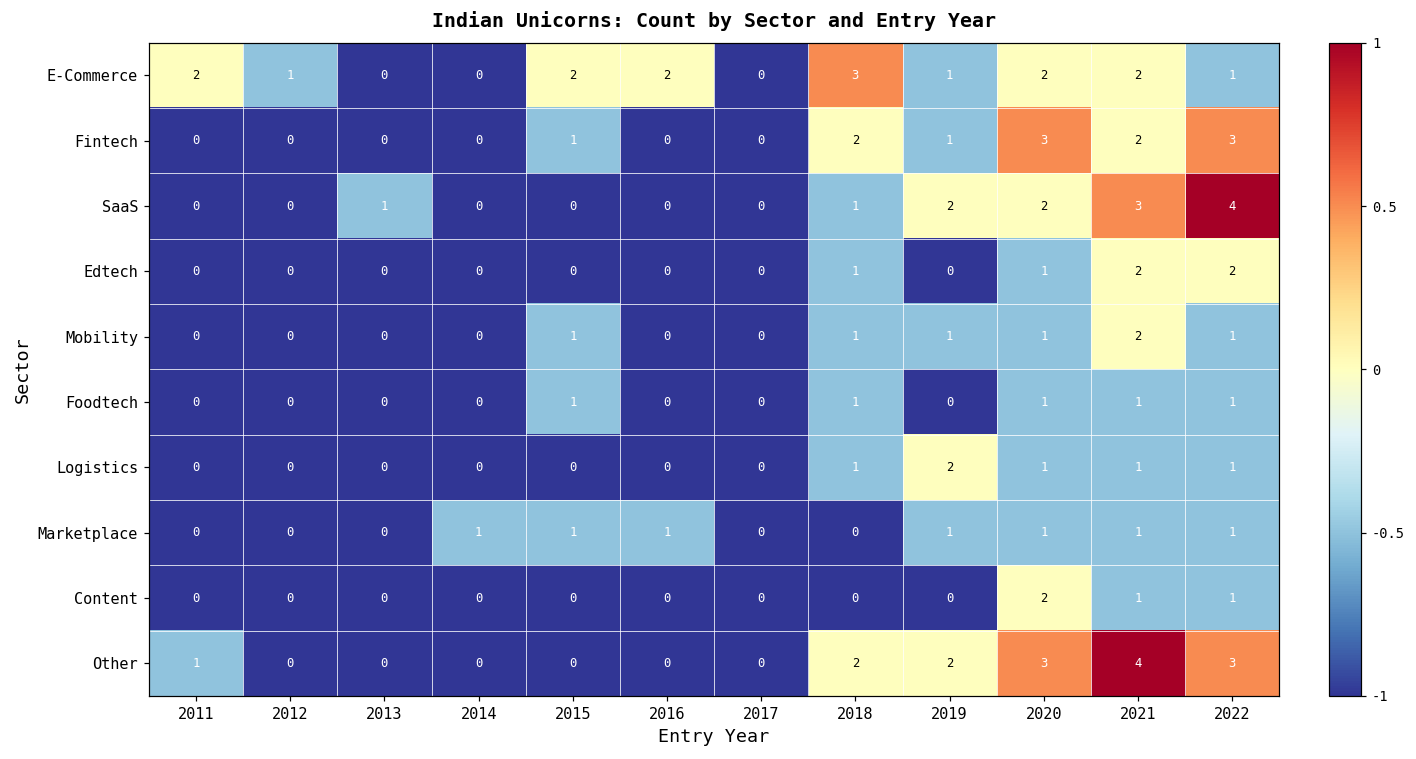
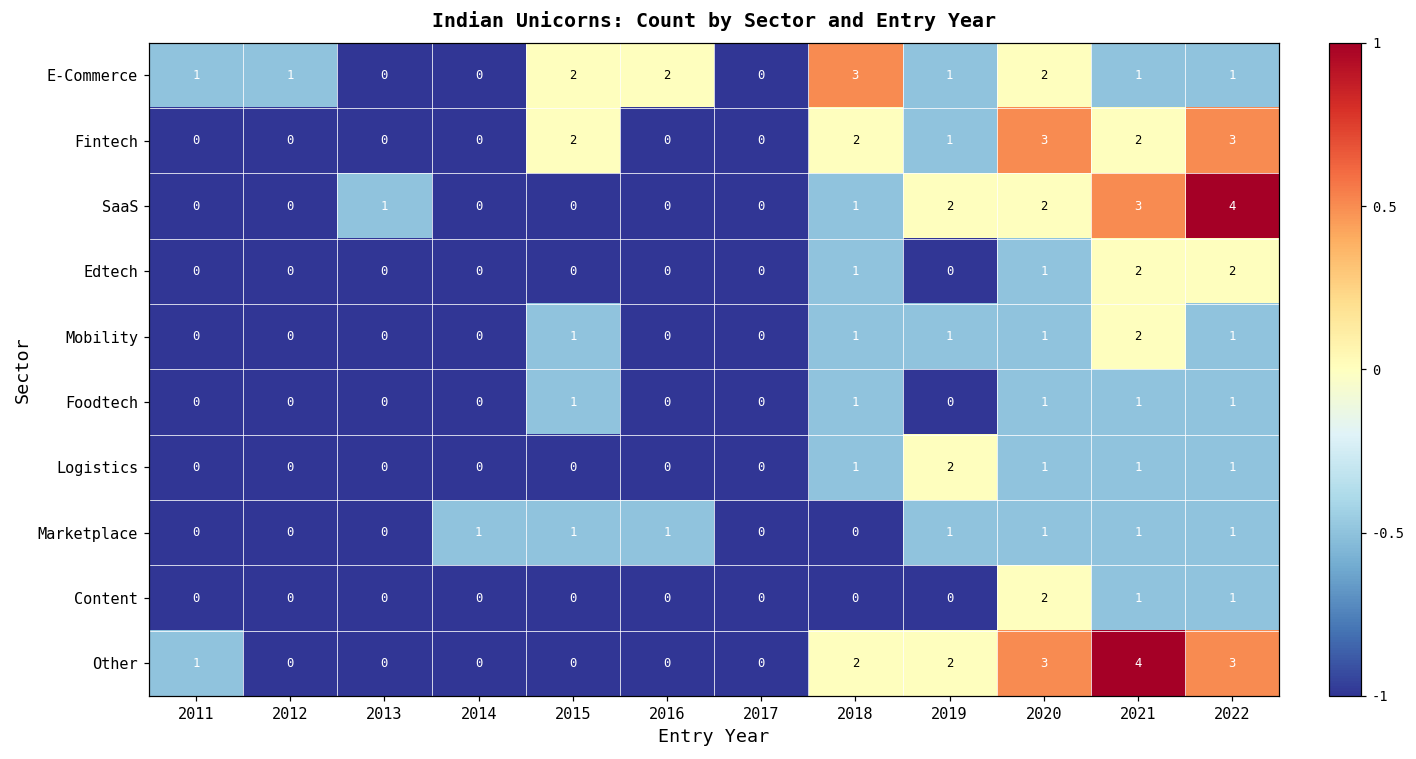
E-Commerce, 2011: 2 -> 1
E-Commerce, 2021: 2 -> 1
Fintech, 2015: 1 -> 2
